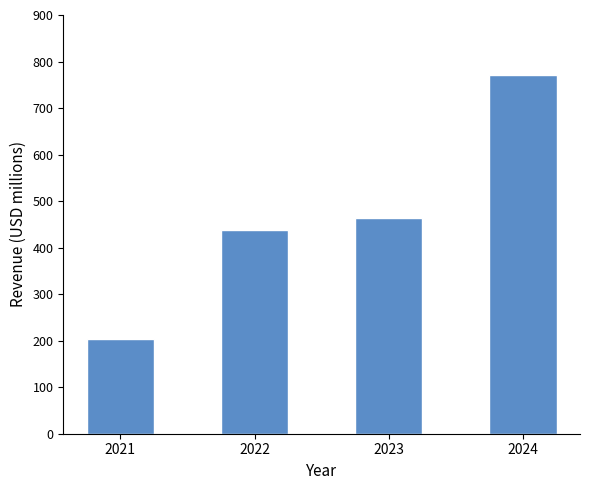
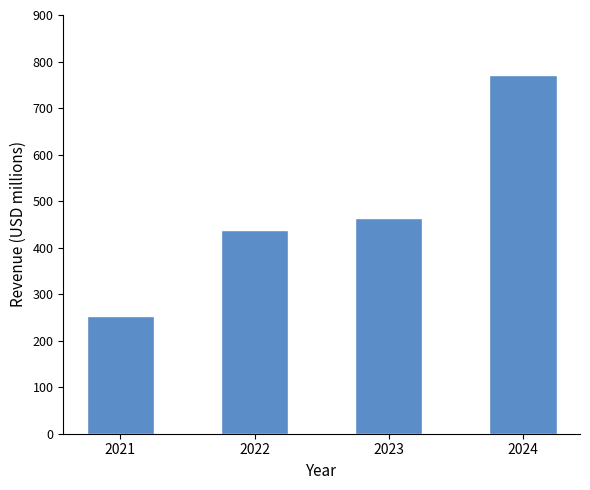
2021: 200 -> 250
